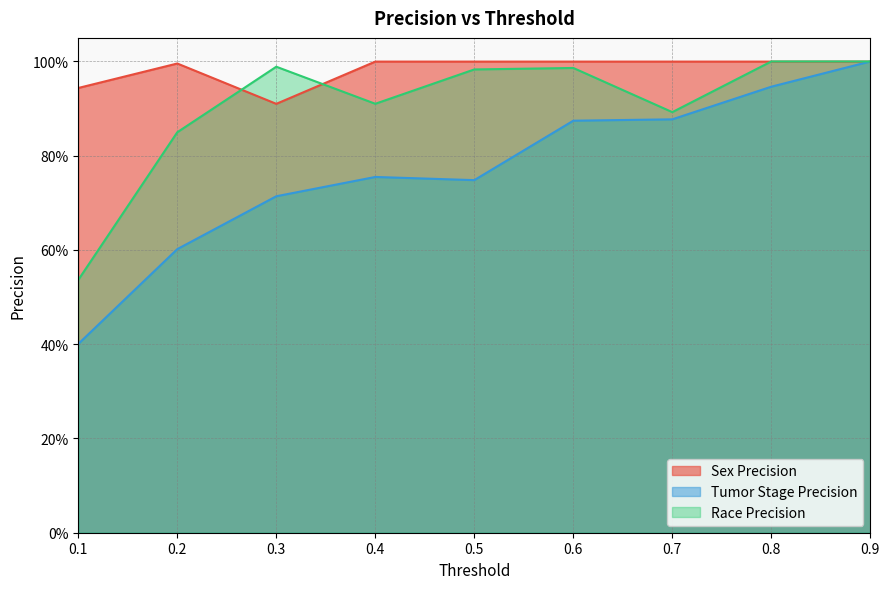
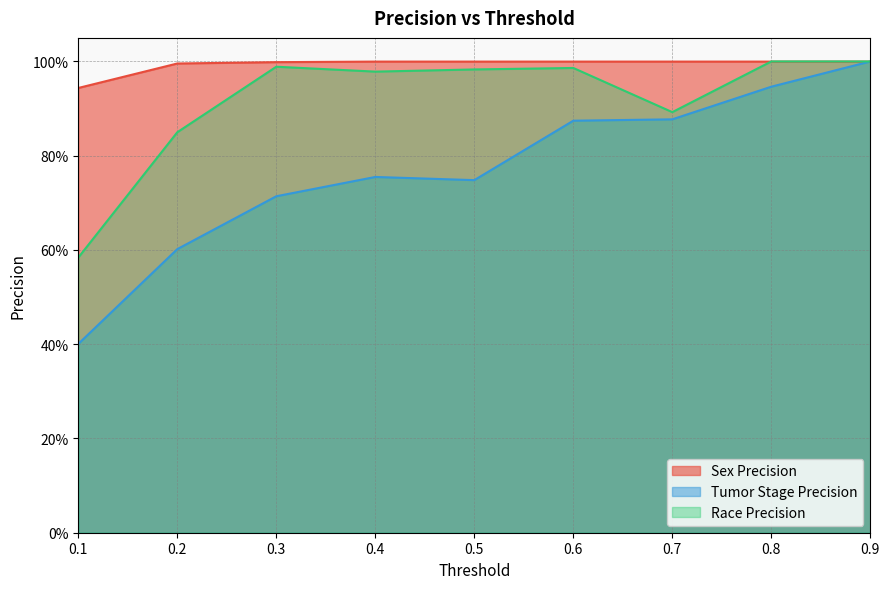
Race Precision, 0.1: 54% -> 58%
Sex Precision, 0.3: 91% -> 100%
Race Precision, 0.4: 91% -> 98%
